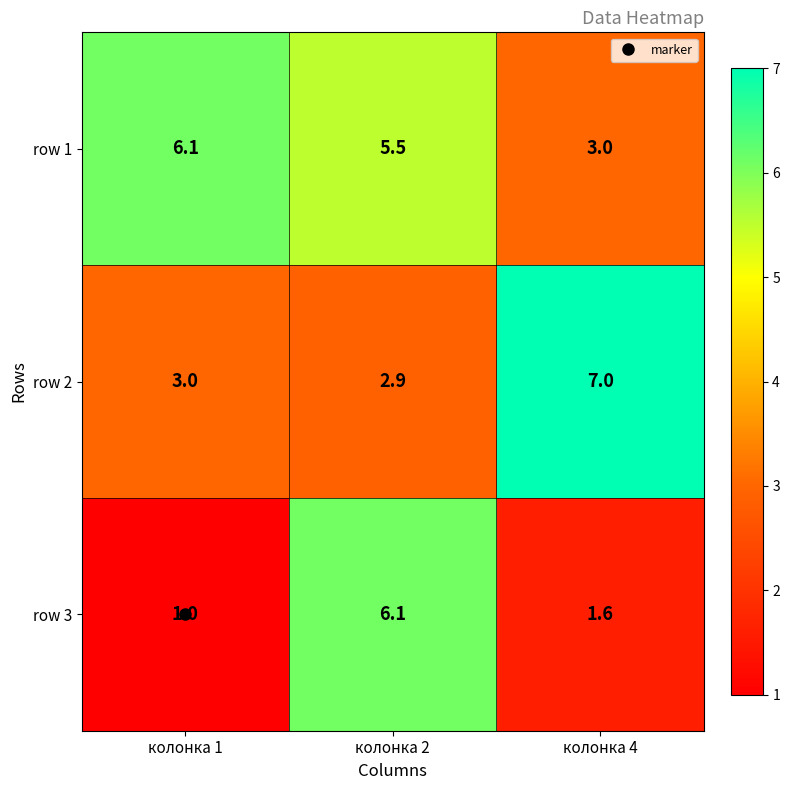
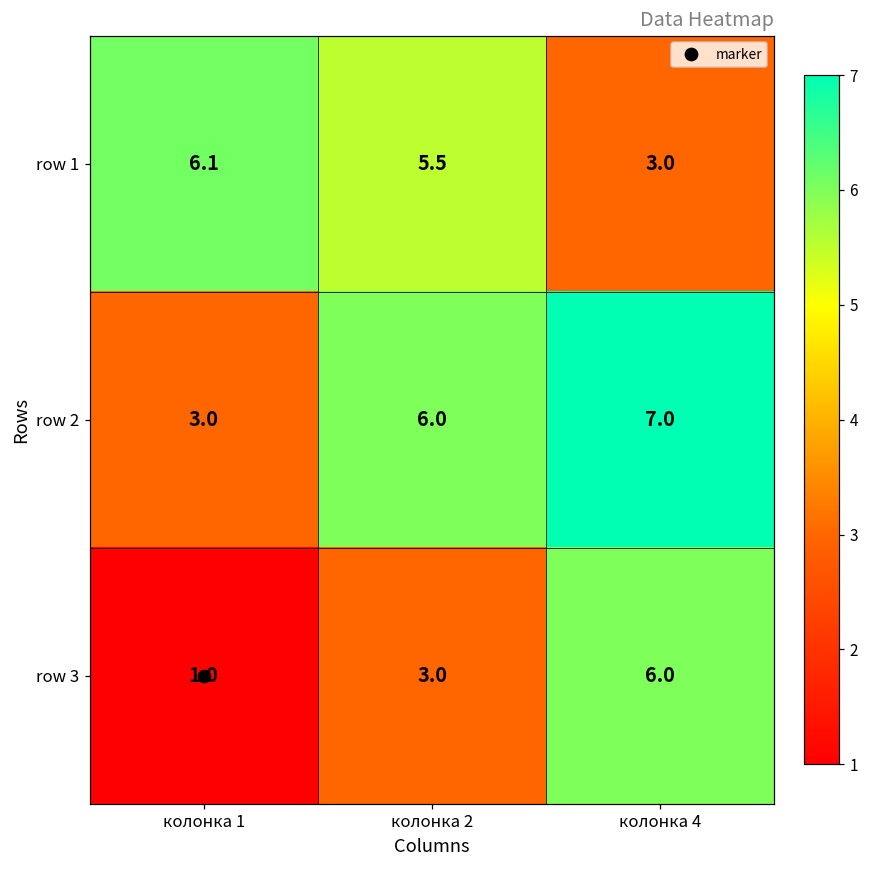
row 2, колонка 2: 2.9 -> 6.0
row 3, колонка 2: 6.1 -> 3.0
row 3, колонка 4: 1.6 -> 6.0
